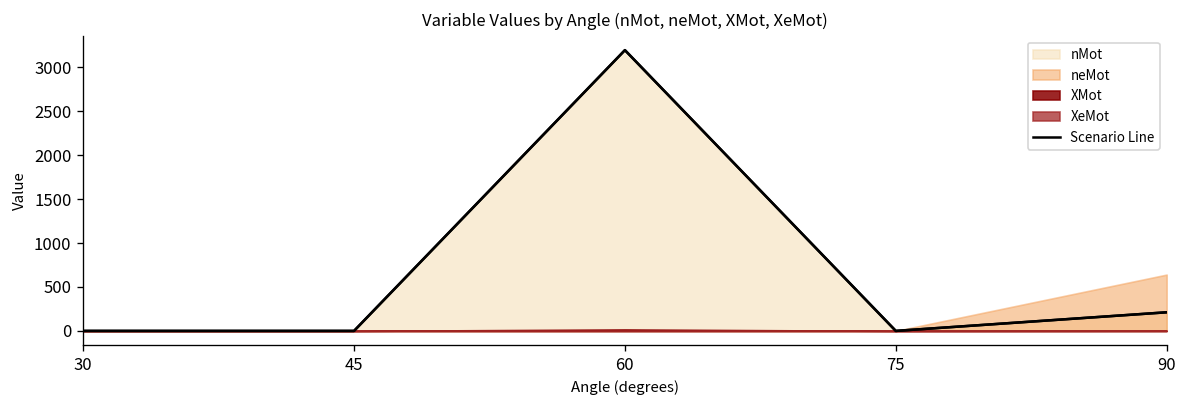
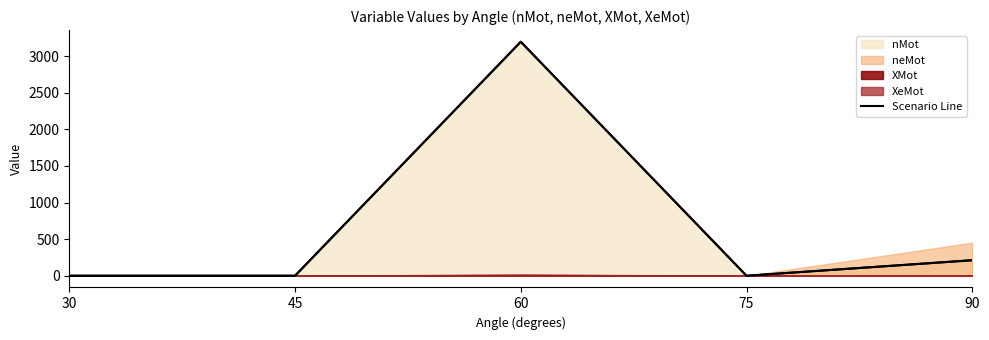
neMot, 90: 600 -> 500
